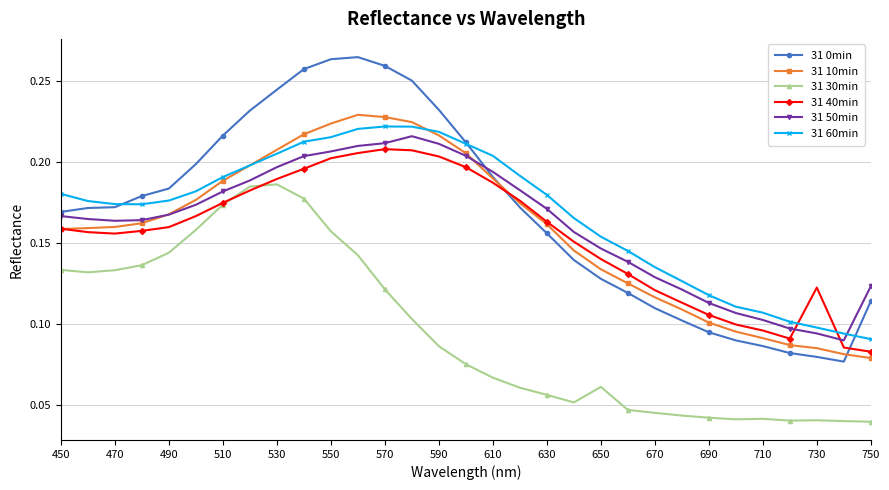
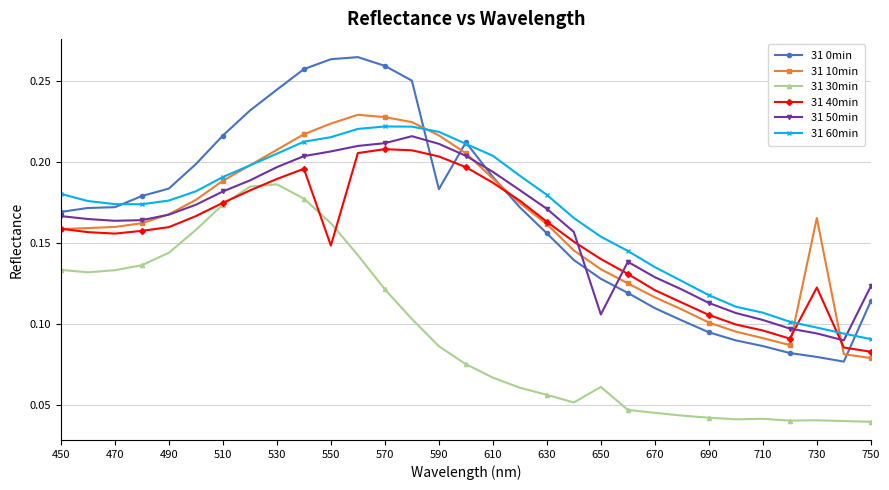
31 30min, 550: 0.157 -> 0.162
31 40min, 550: 0.202 -> 0.148
31 0min, 590: 0.232 -> 0.183
31 50min, 650: 0.146 -> 0.106
31 10min, 730: 0.085 -> 0.165
